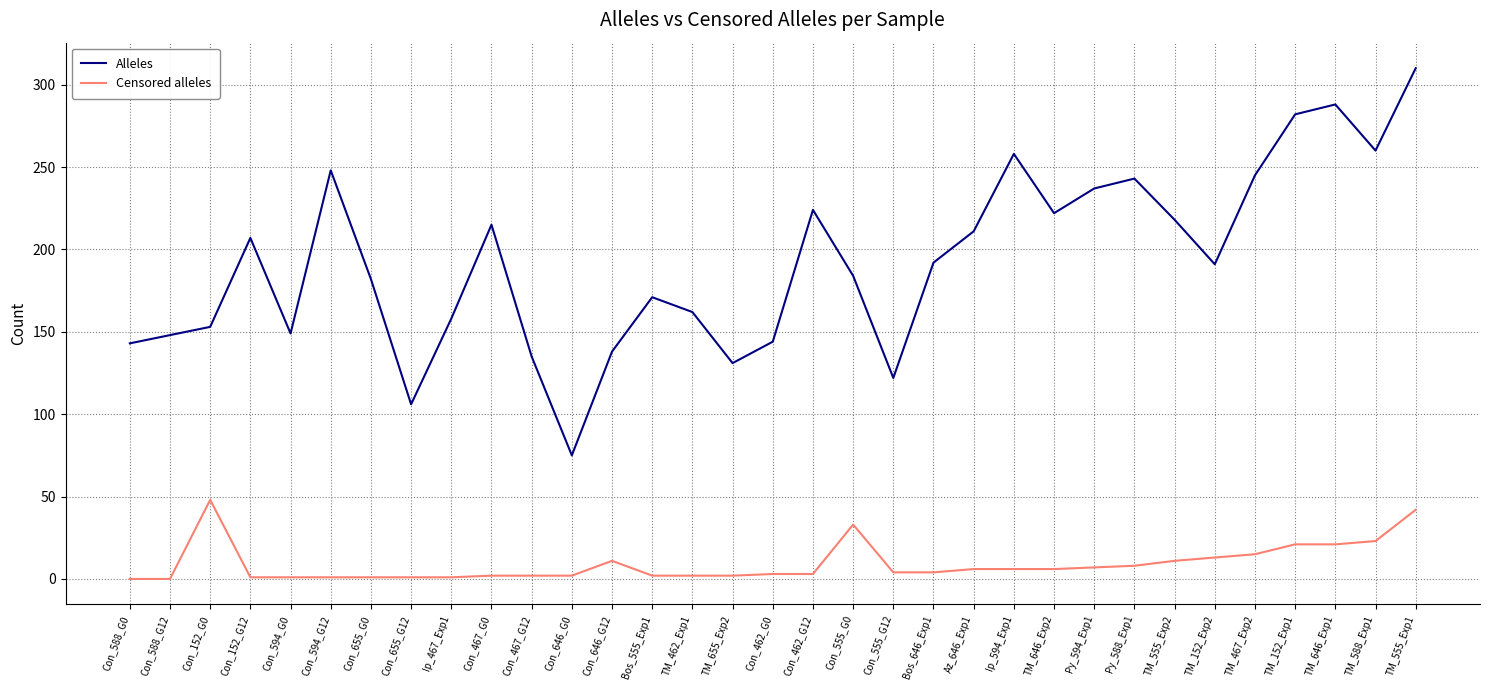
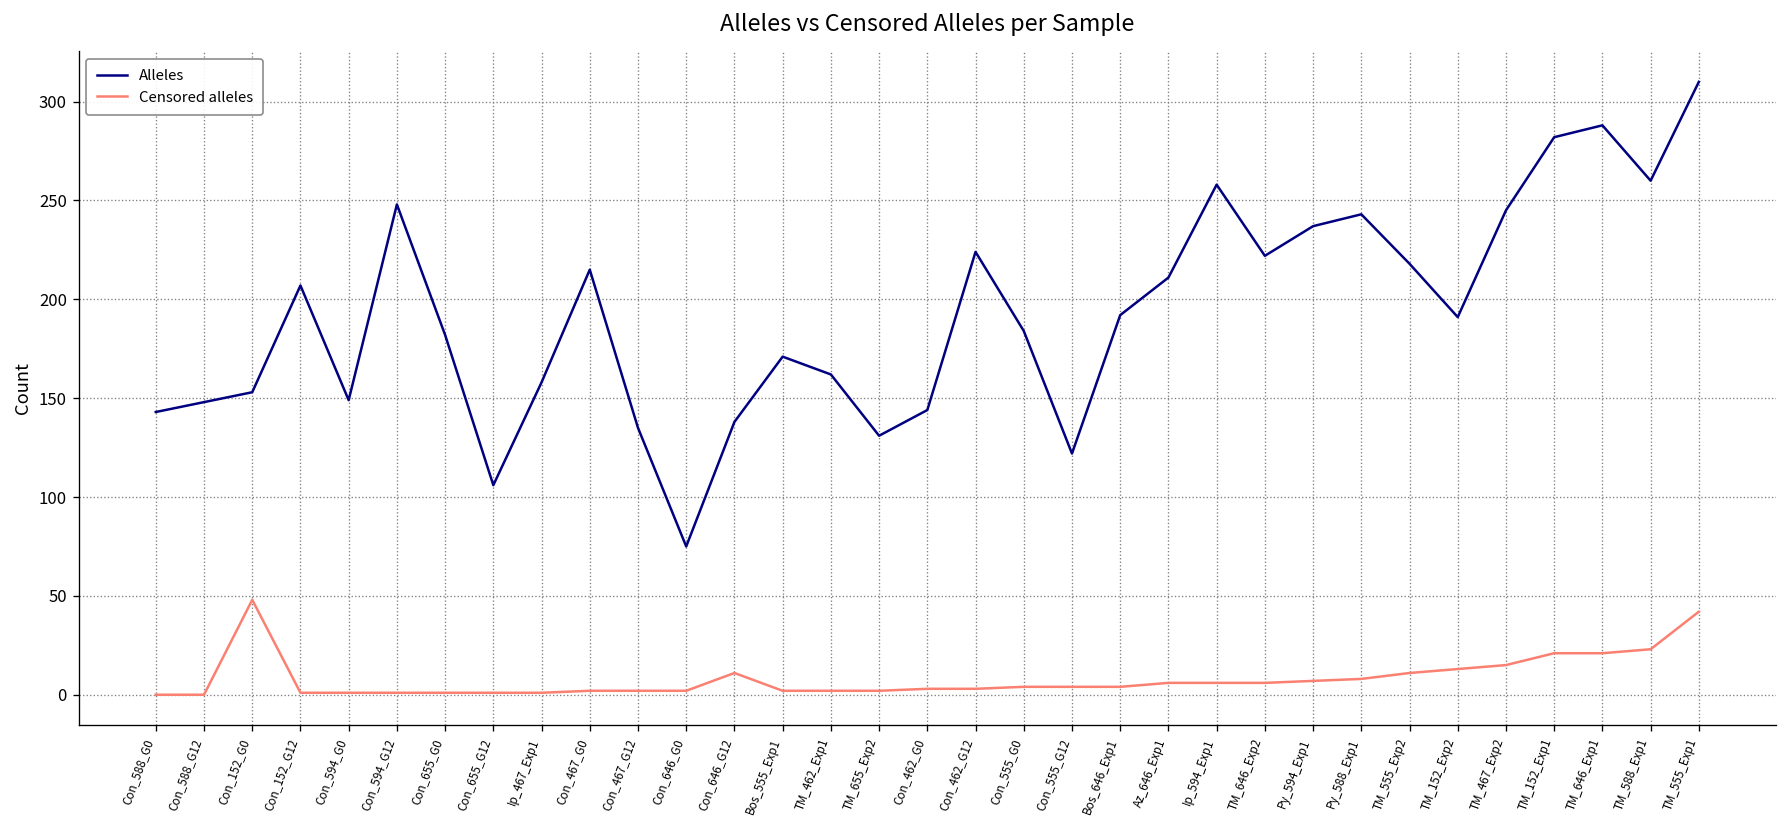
Censored alleles, Con_555_G0: 33 -> 4
